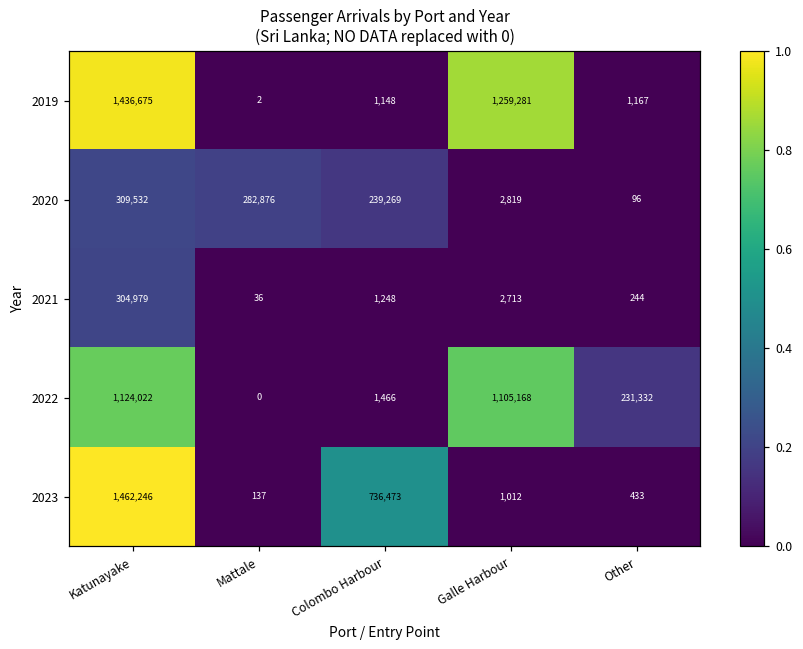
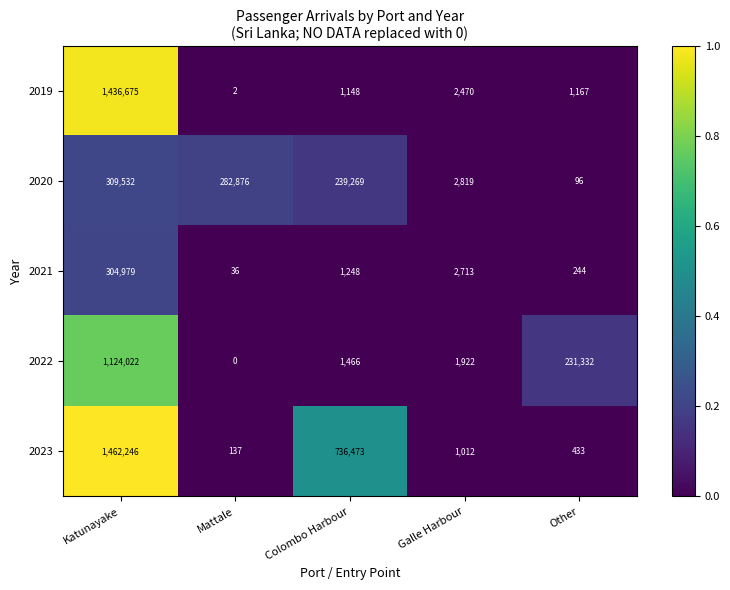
2019, Galle Harbour: 1,259,281 -> 2,470
2022, Galle Harbour: 1,105,168 -> 1,922
